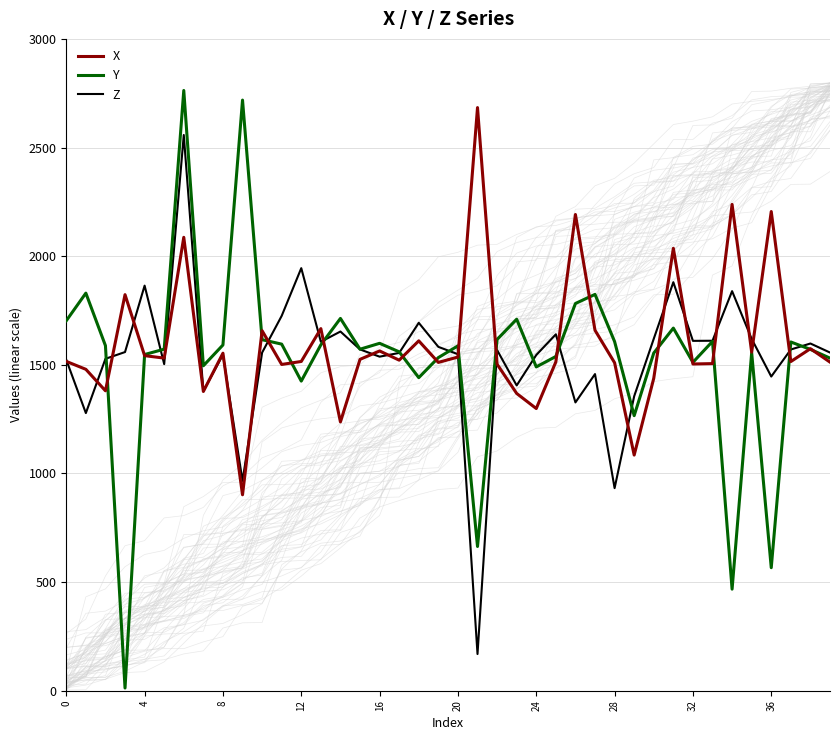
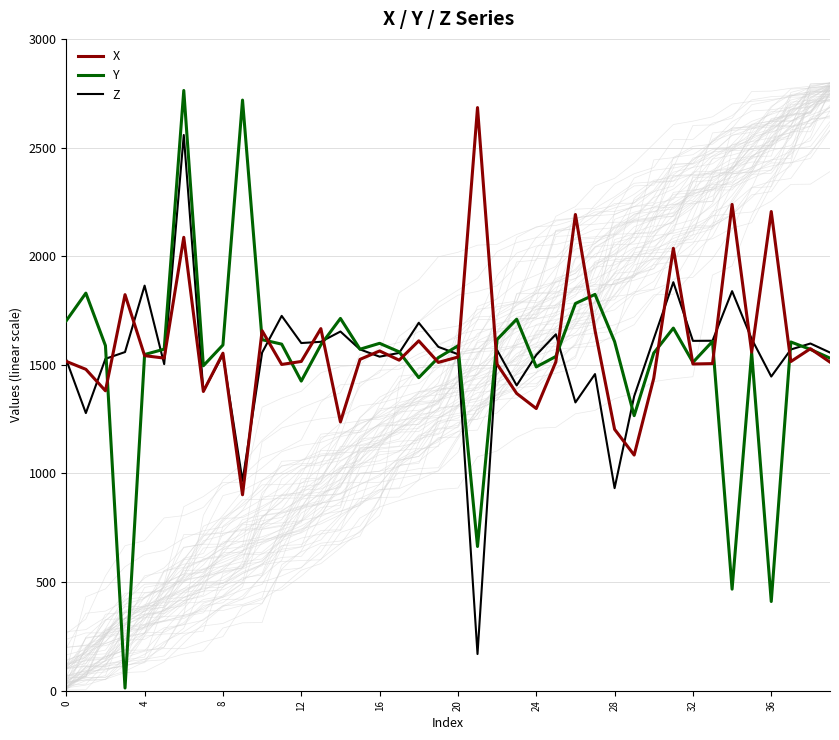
Z, 12: 1940 -> 1600
X, 28: 1510 -> 1200
Y, 36: 570 -> 410
